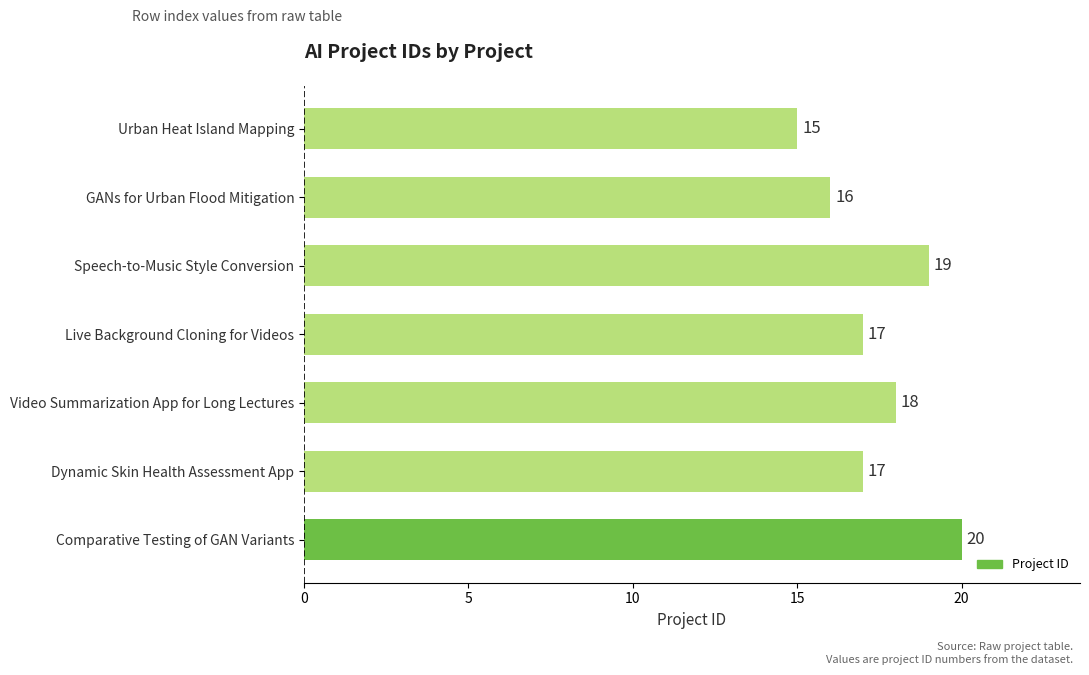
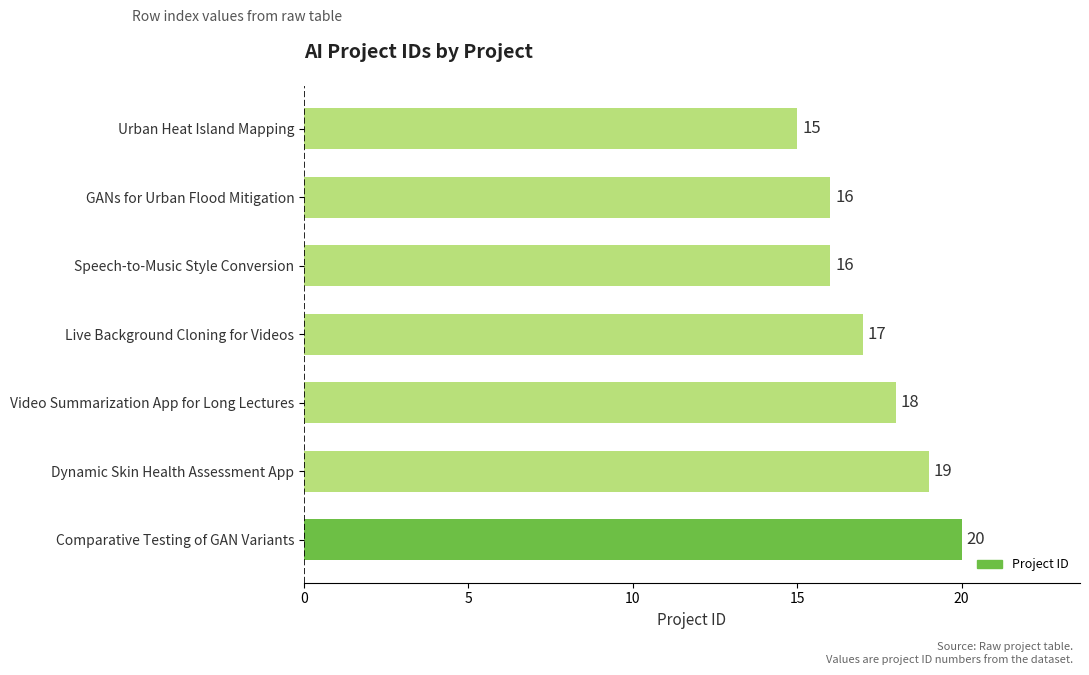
Speech-to-Music Style Conversion: 19 -> 16
Dynamic Skin Health Assessment App: 17 -> 19
